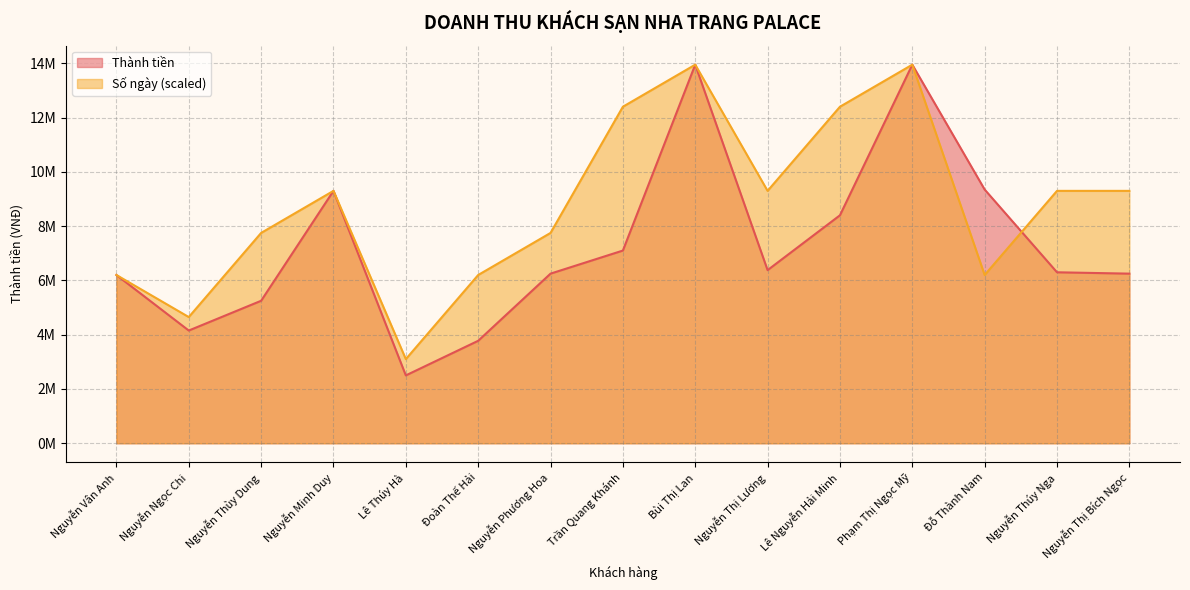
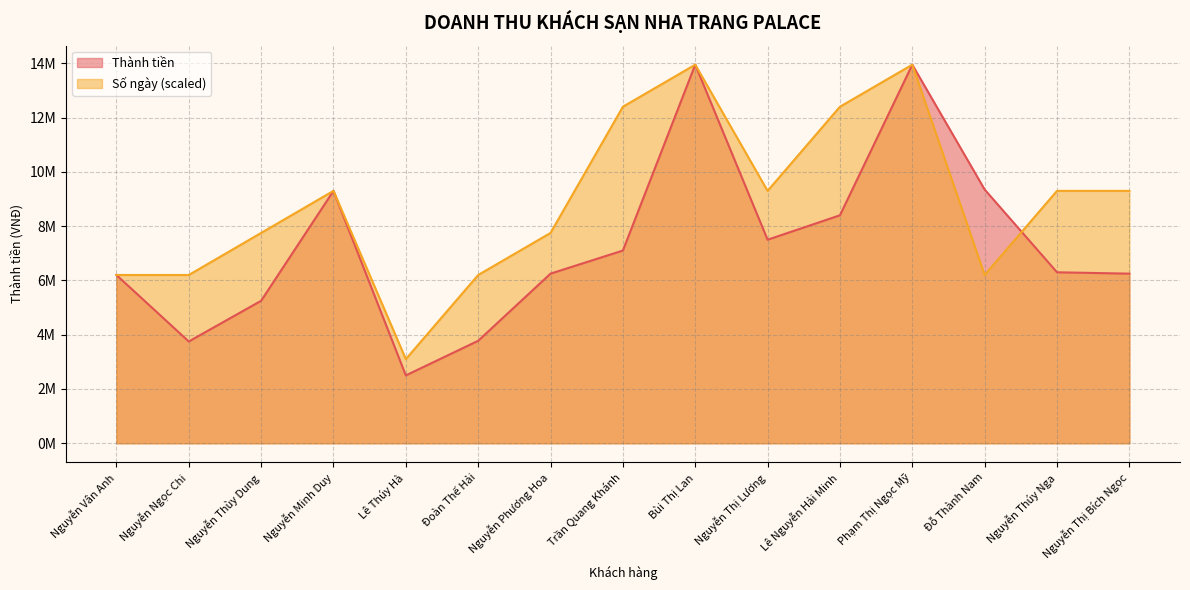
Thành tiền, Nguyễn Ngọc Chi: 4200000 -> 3800000
Số ngày (scaled), Nguyễn Ngọc Chi: 4700000 -> 6200000
Thành tiền, Nguyễn Thị Lương: 6400000 -> 7500000
